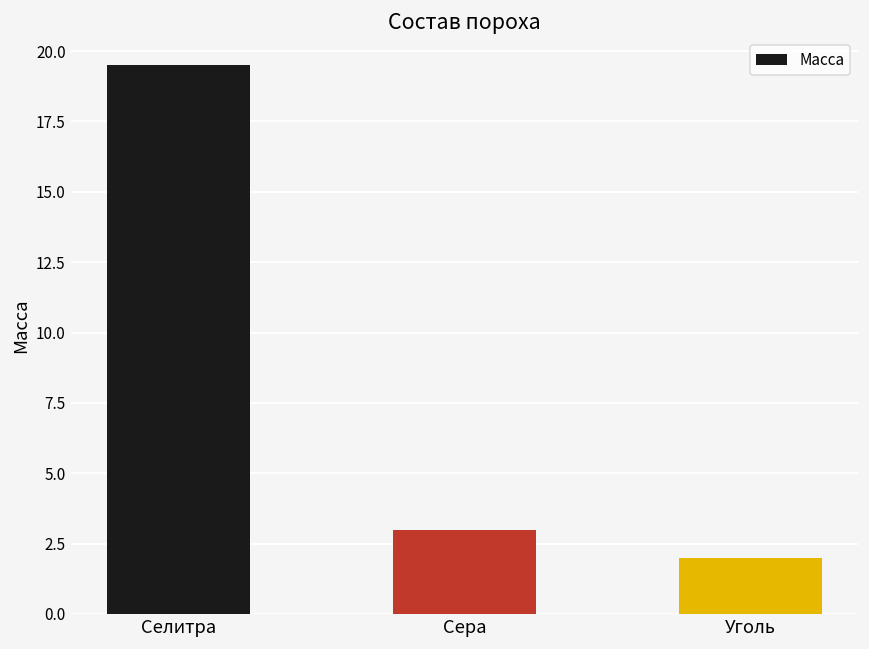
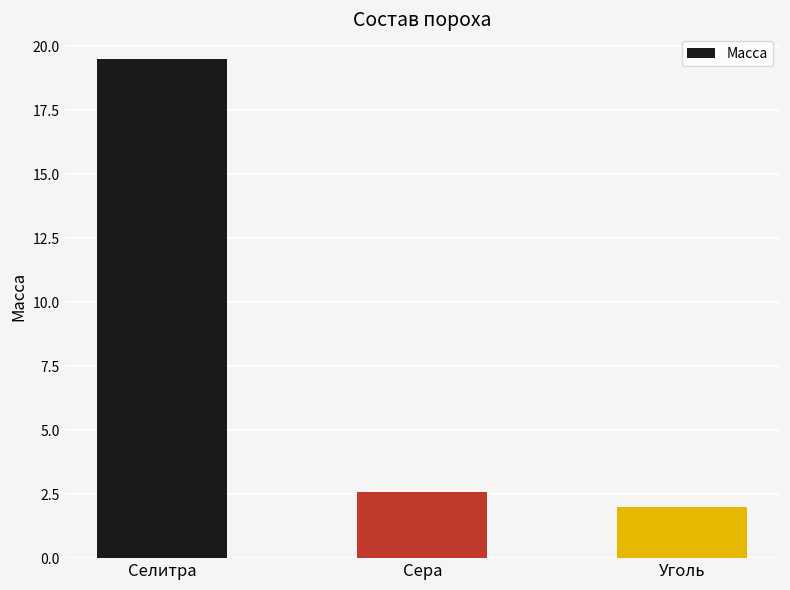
Сера: 3.0 -> 2.6
